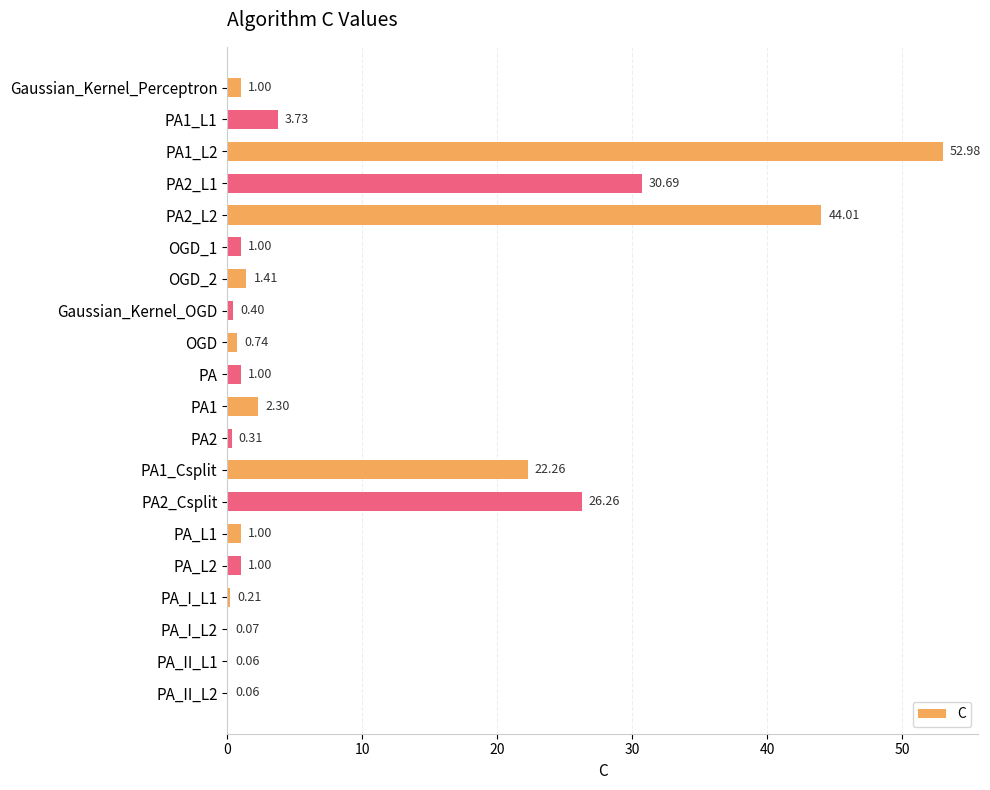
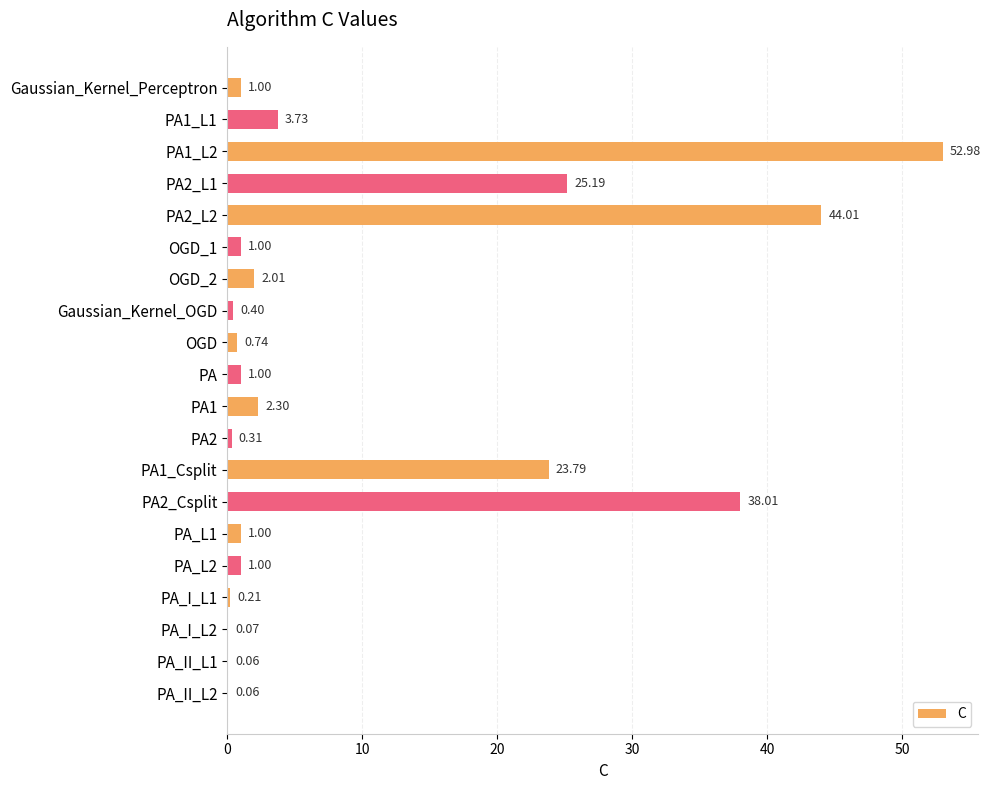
PA2_L1: 30.69 -> 25.19
OGD_2: 1.41 -> 2.01
PA1_Csplit: 22.26 -> 23.79
PA2_Csplit: 26.26 -> 38.01
